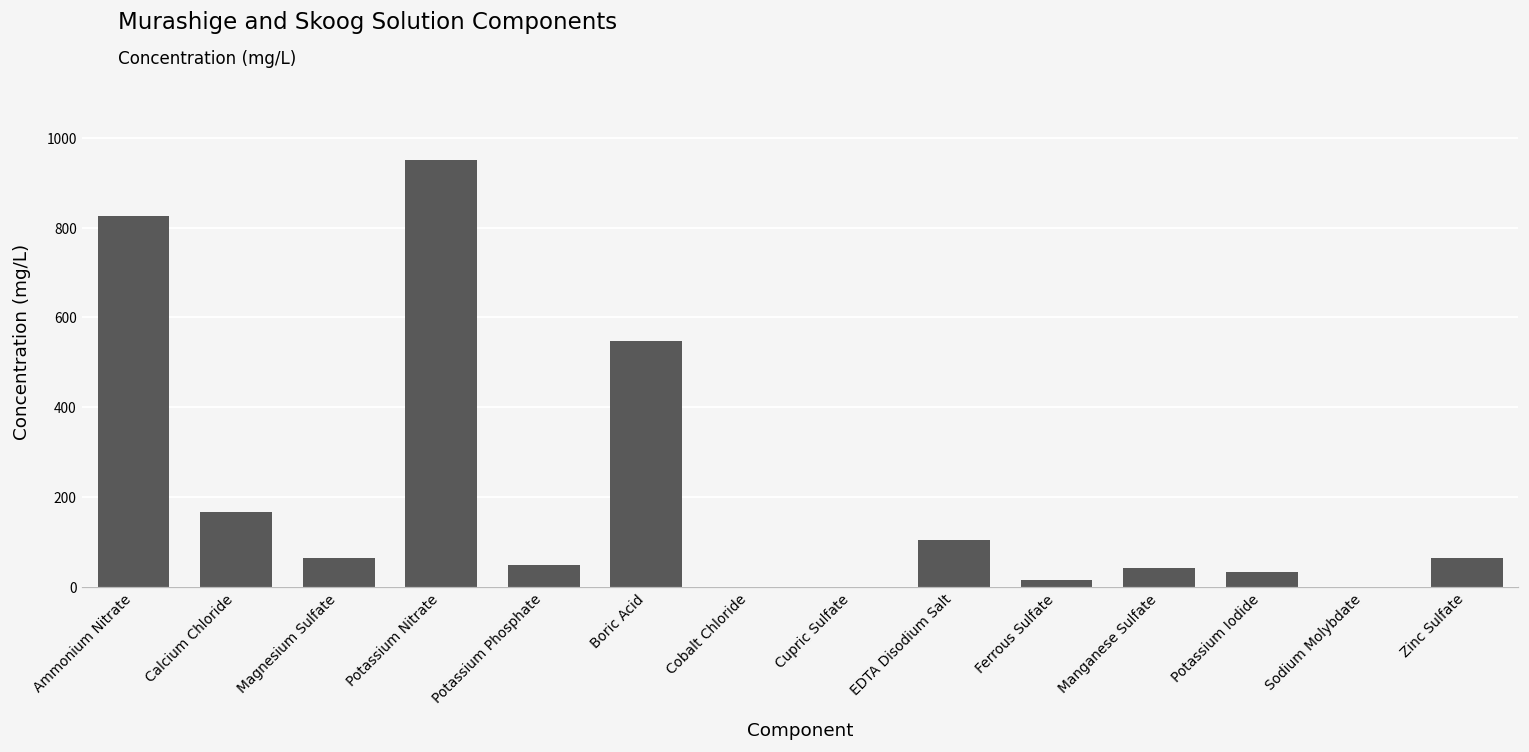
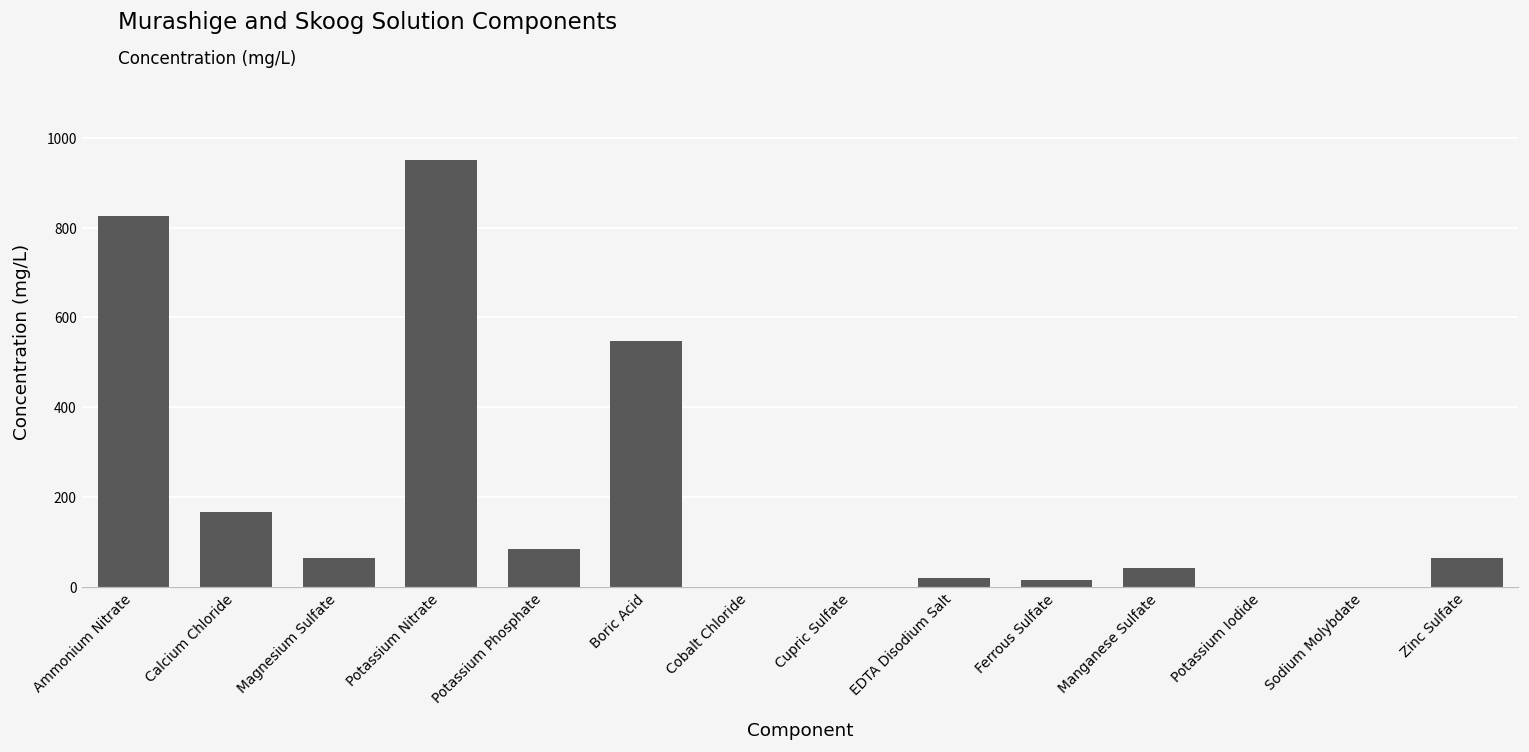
Potassium Phosphate: 50 -> 90
EDTA Disodium Salt: 100 -> 20
Potassium Iodide: 30 -> 0
